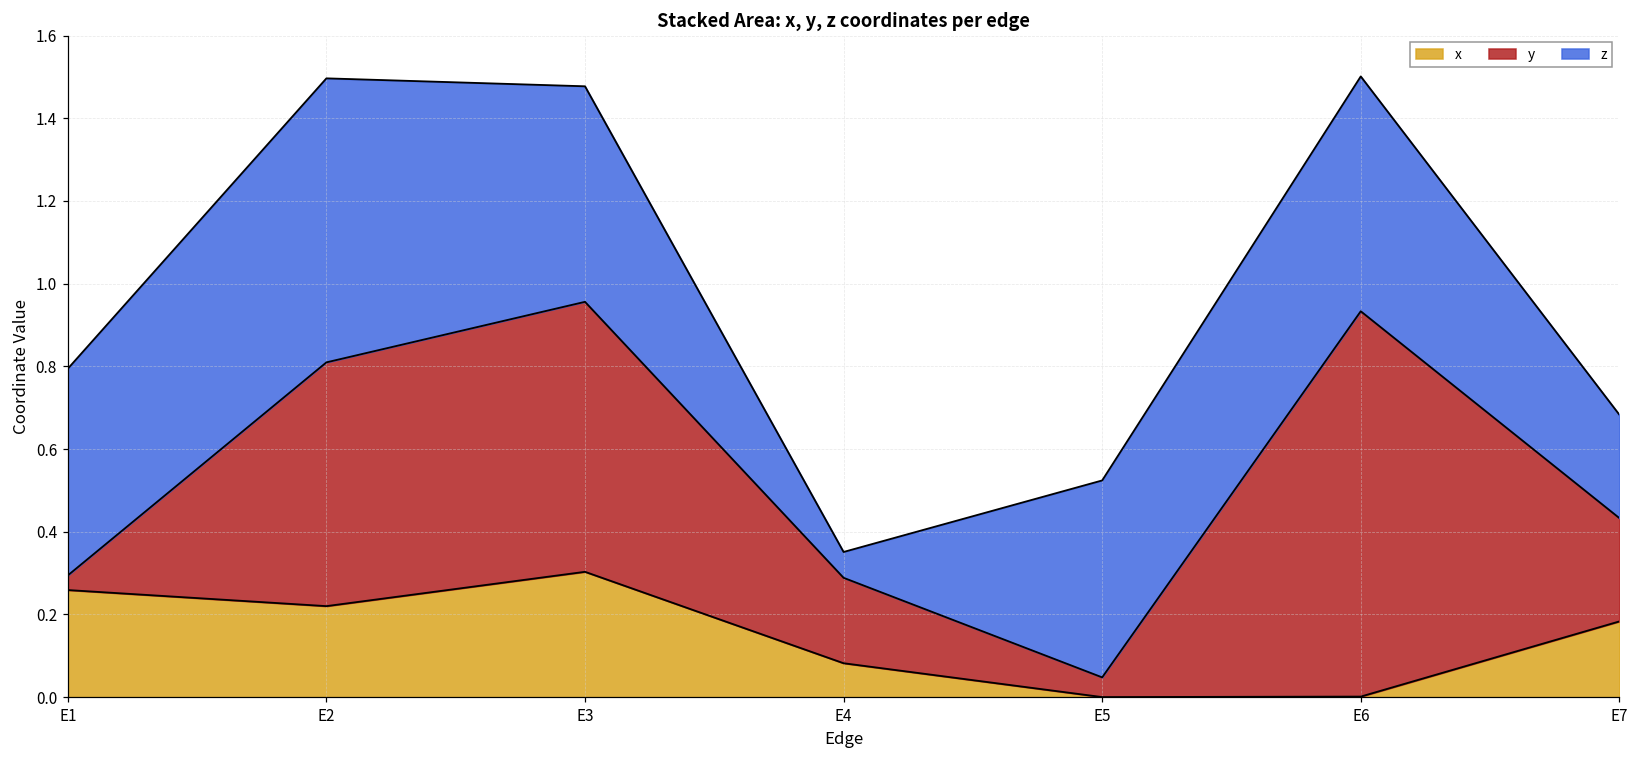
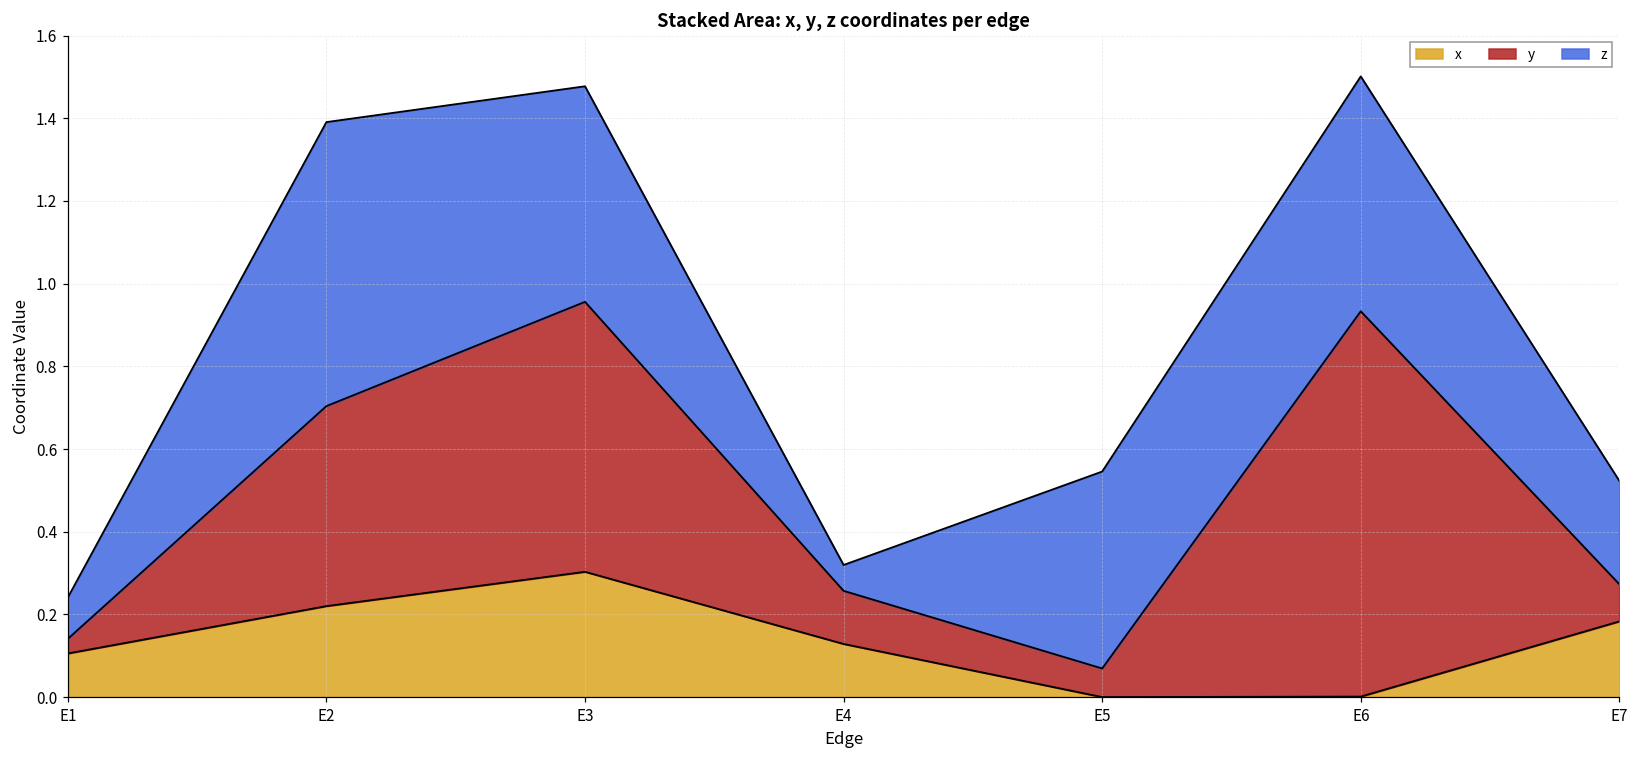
x, E1: 0.26 -> 0.11
z, E1: 0.5 -> 0.1
y, E2: 0.59 -> 0.48
x, E4: 0.08 -> 0.13
y, E4: 0.21 -> 0.13
y, E5: 0.05 -> 0.07
y, E7: 0.25 -> 0.09
